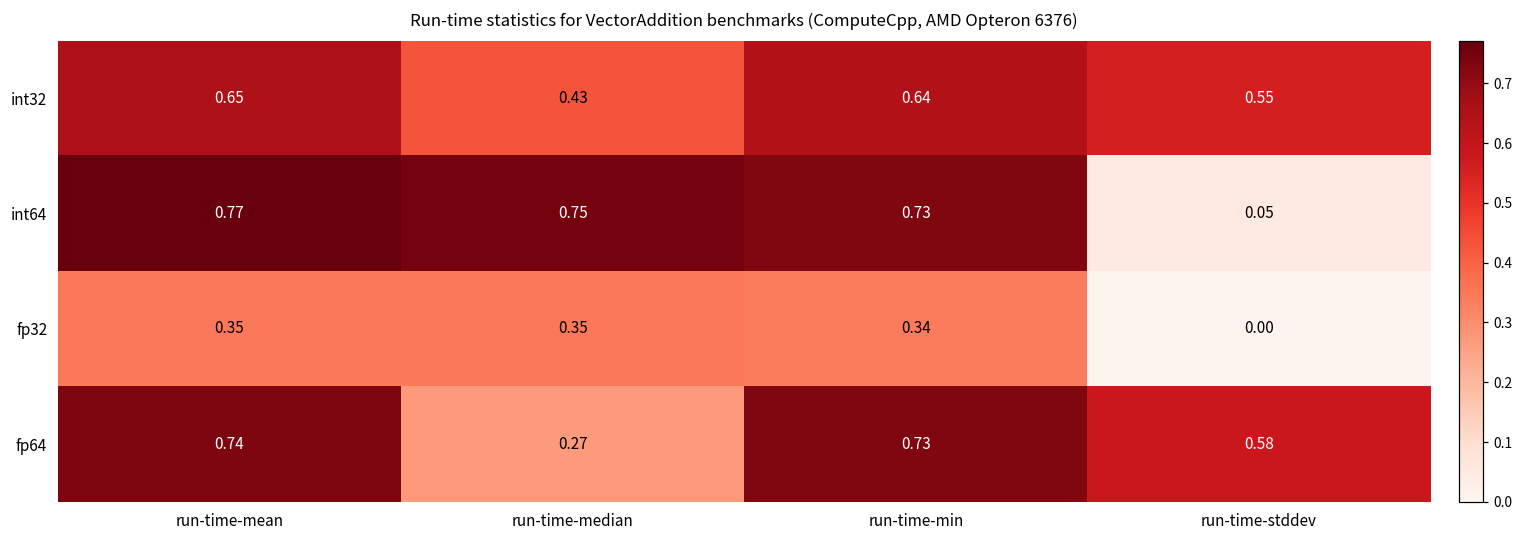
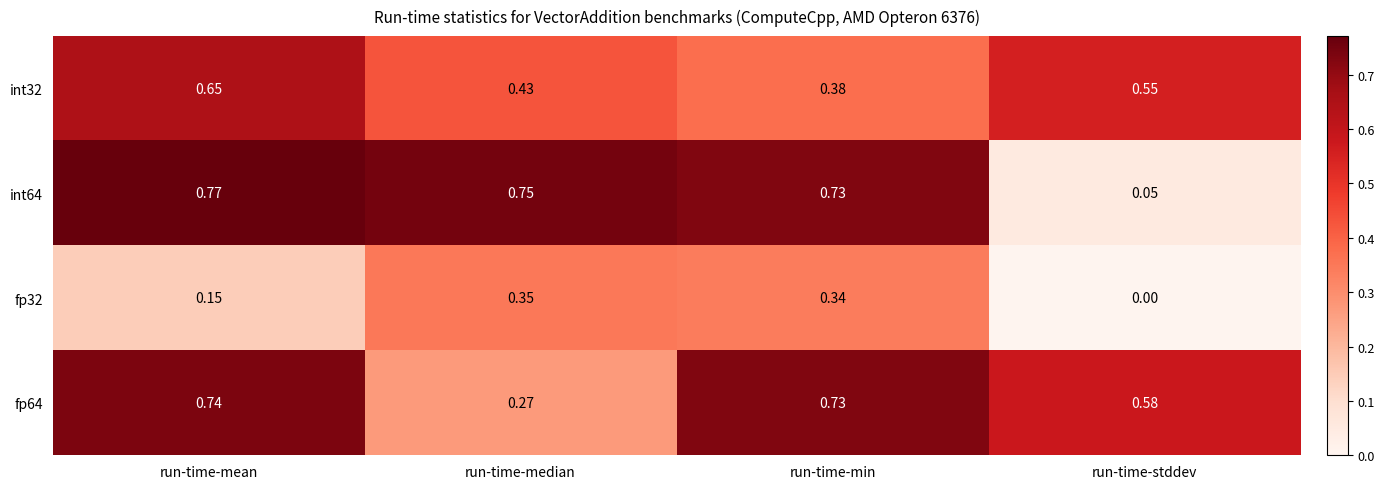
int32, run-time-min: 0.64 -> 0.38
fp32, run-time-mean: 0.35 -> 0.15
